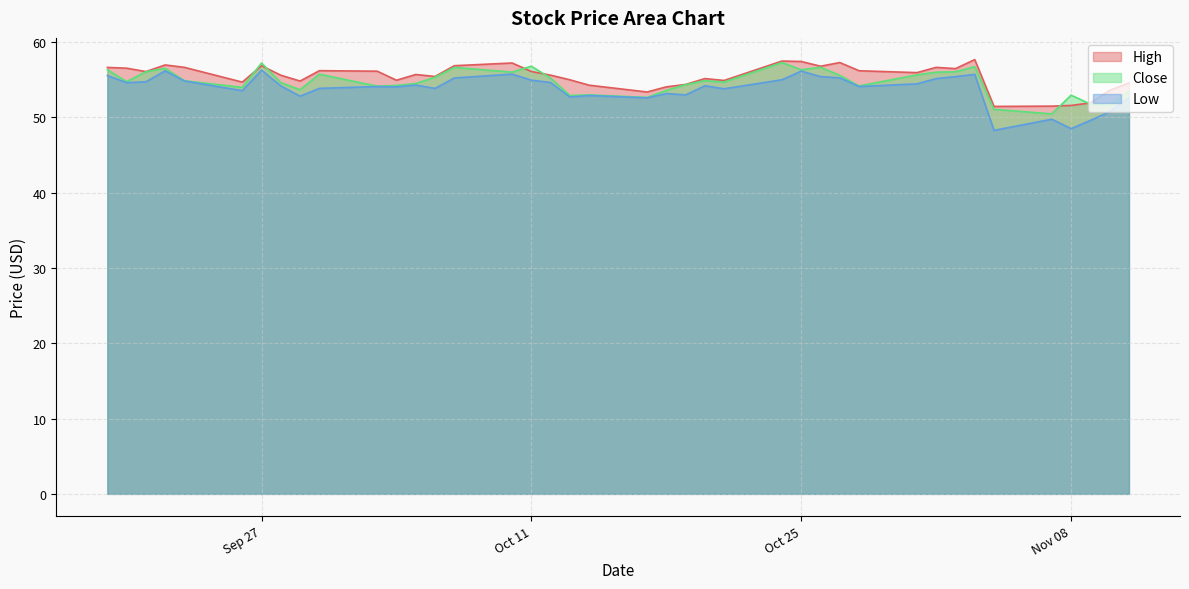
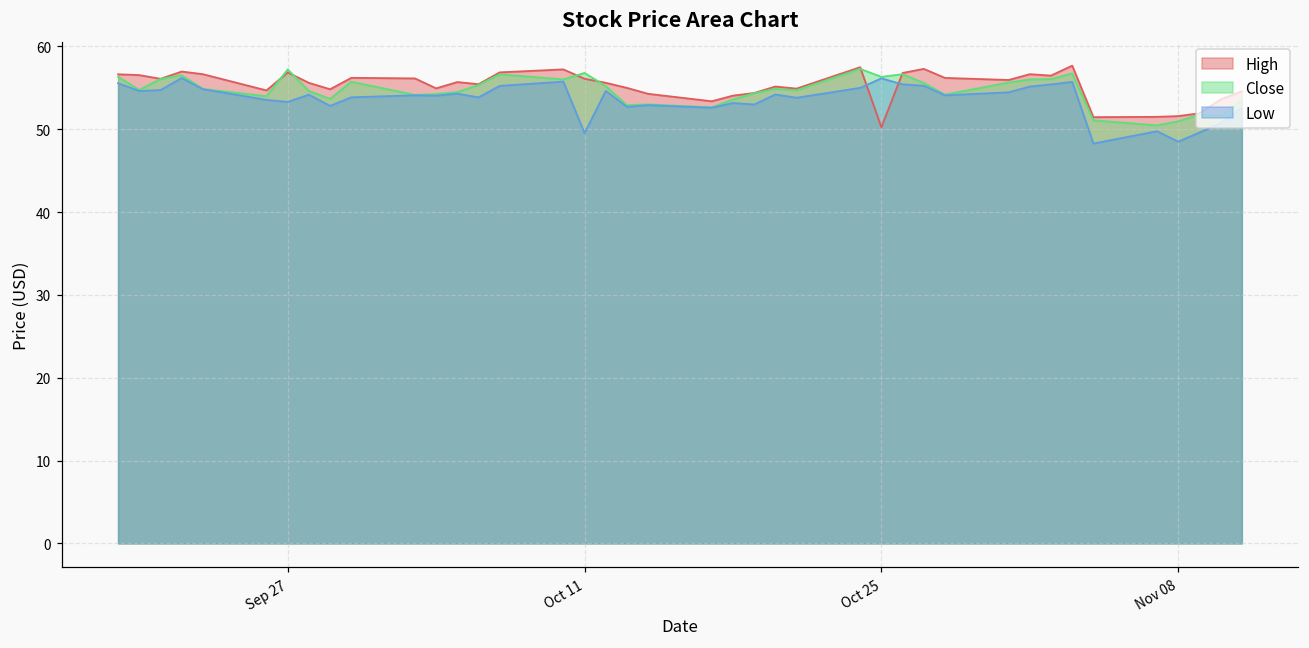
Low, Sep 27: 56 -> 53
Low, Oct 11: 55 -> 50
High, Oct 25: 57 -> 50
Close, Nov 08: 53 -> 51
